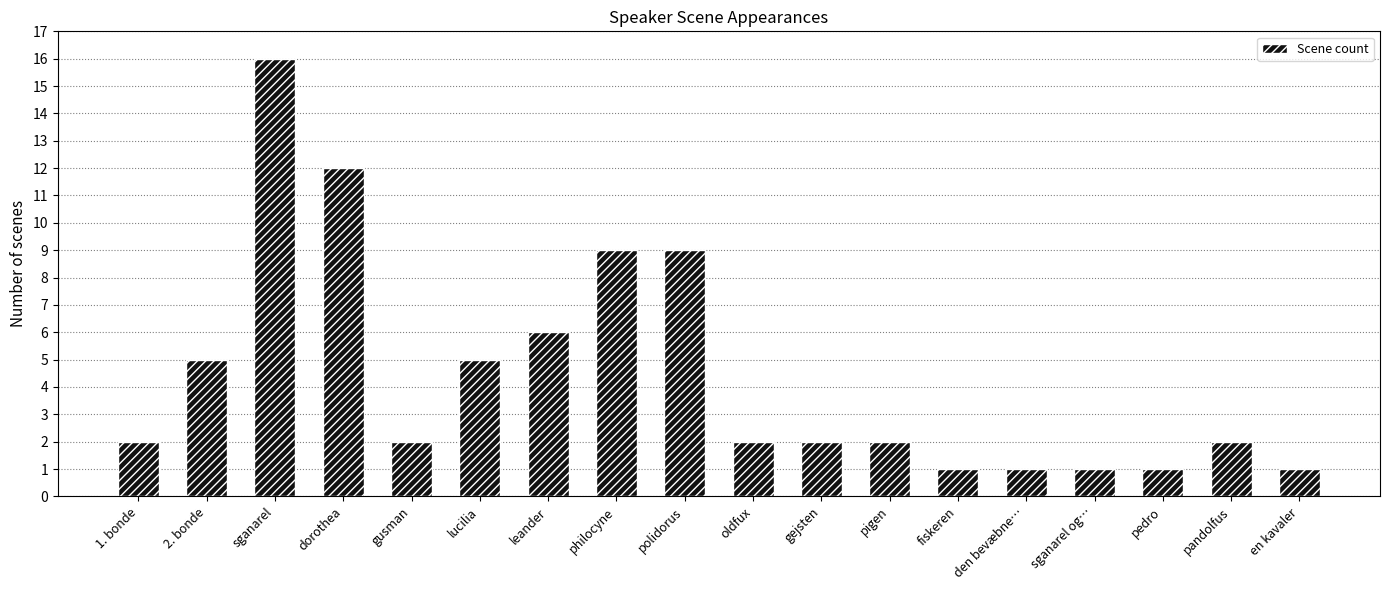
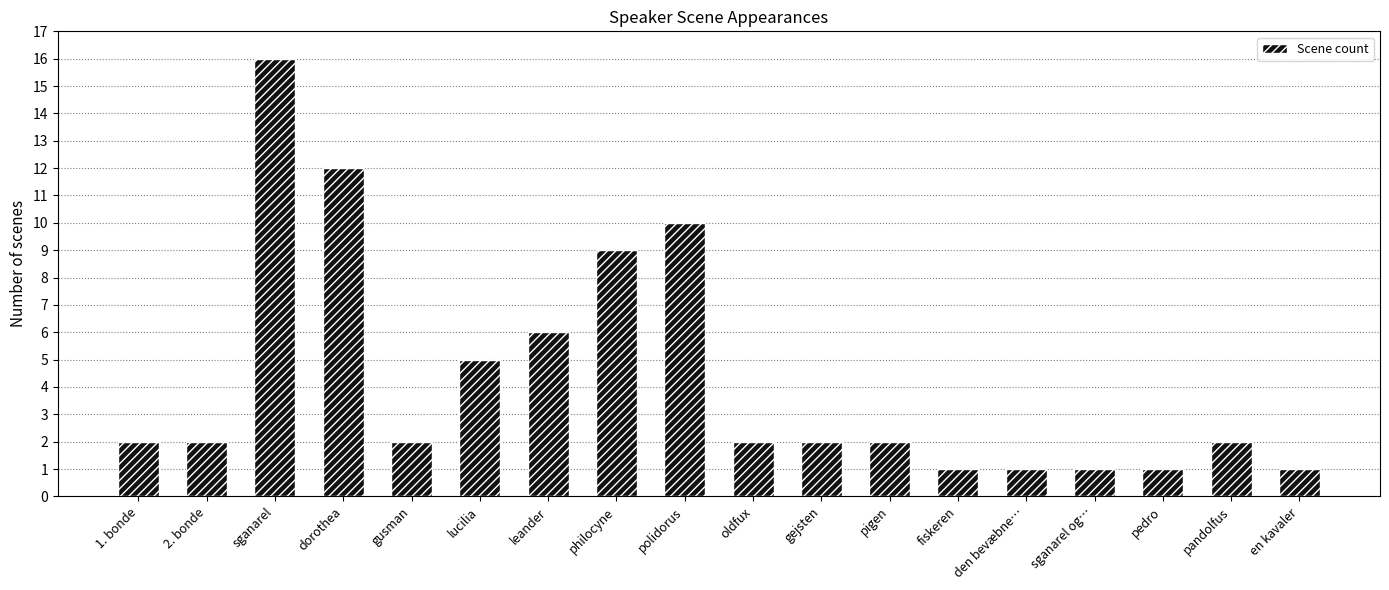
2. bonde: 5 -> 2
polidorus: 9 -> 10
